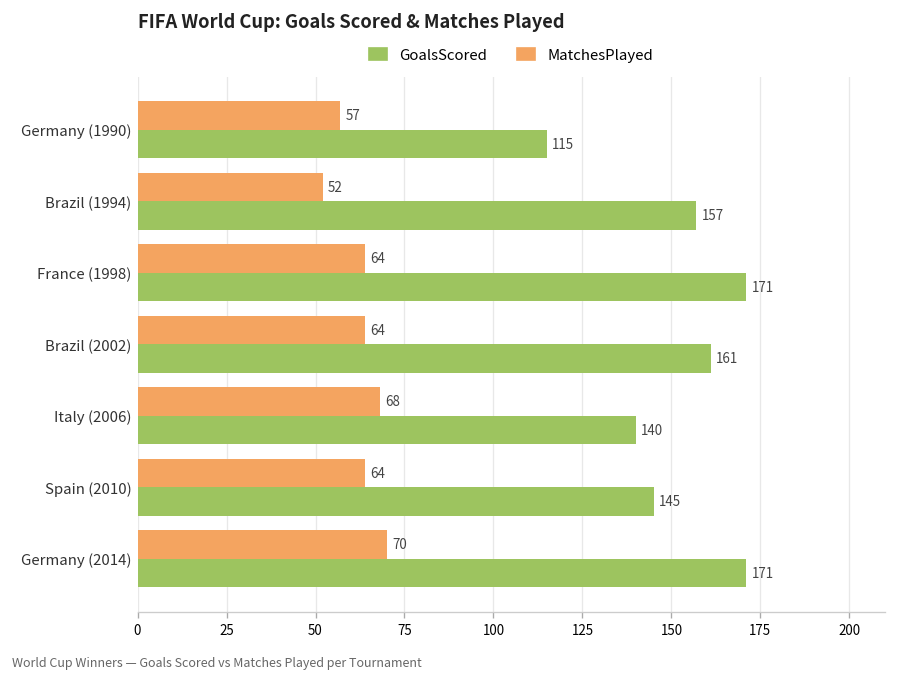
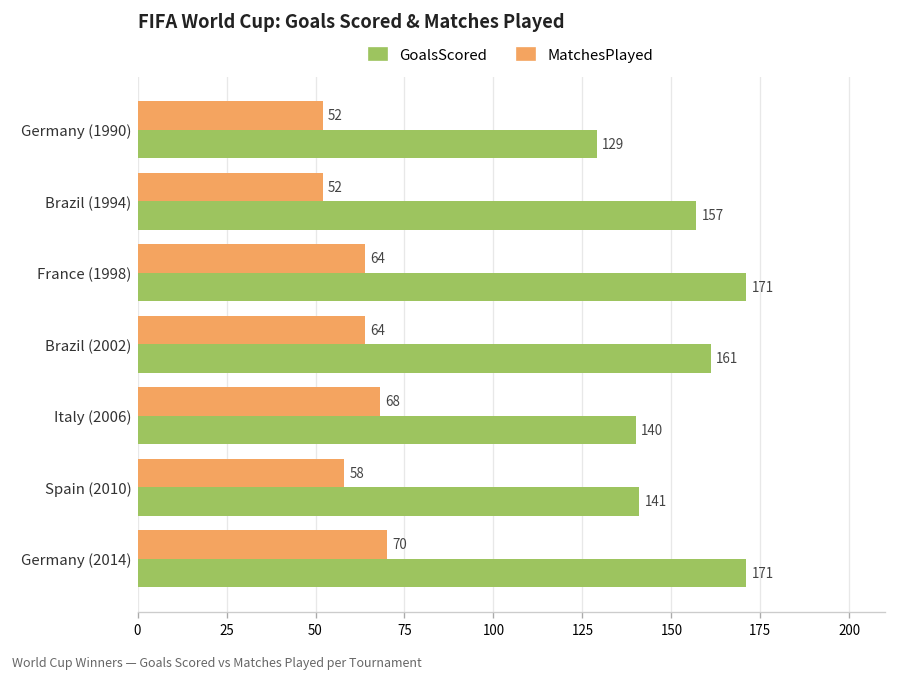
MatchesPlayed, Germany (1990): 57 -> 52
GoalsScored, Germany (1990): 115 -> 129
MatchesPlayed, Spain (2010): 64 -> 58
GoalsScored, Spain (2010): 145 -> 141
